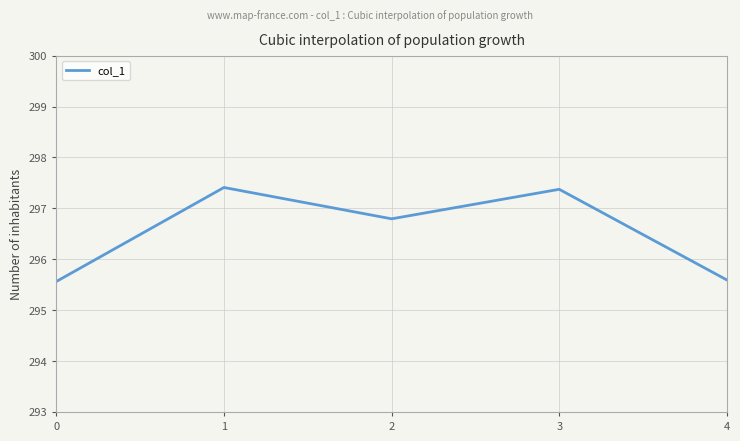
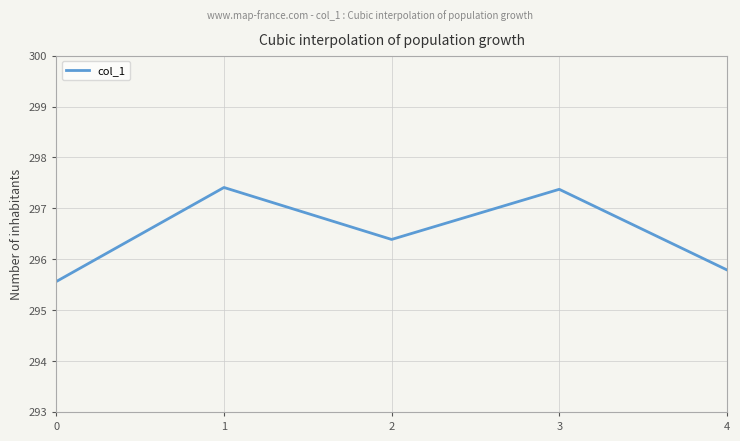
2: 296.8 -> 296.4
4: 295.6 -> 295.8
